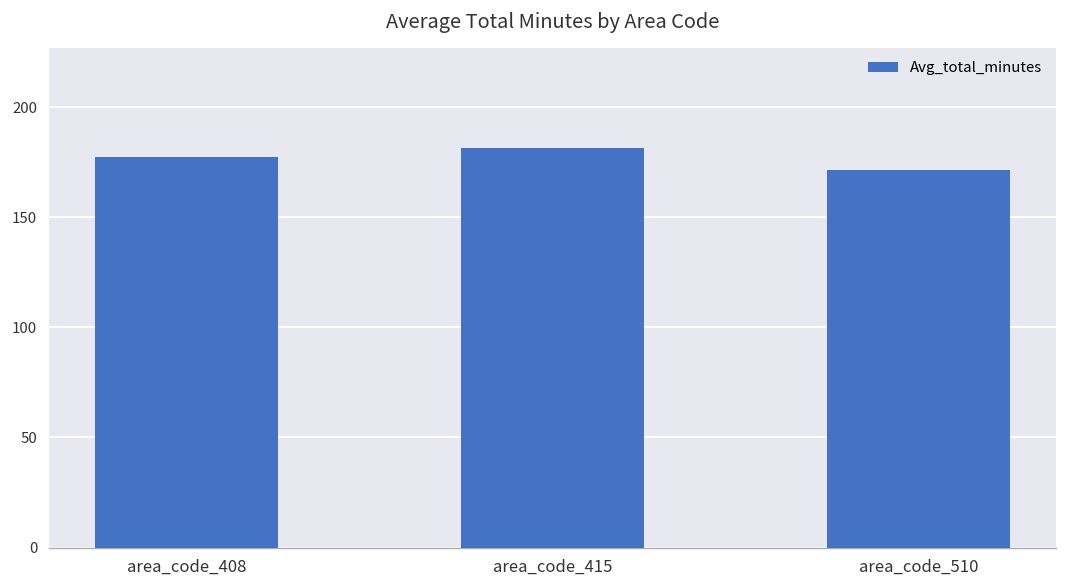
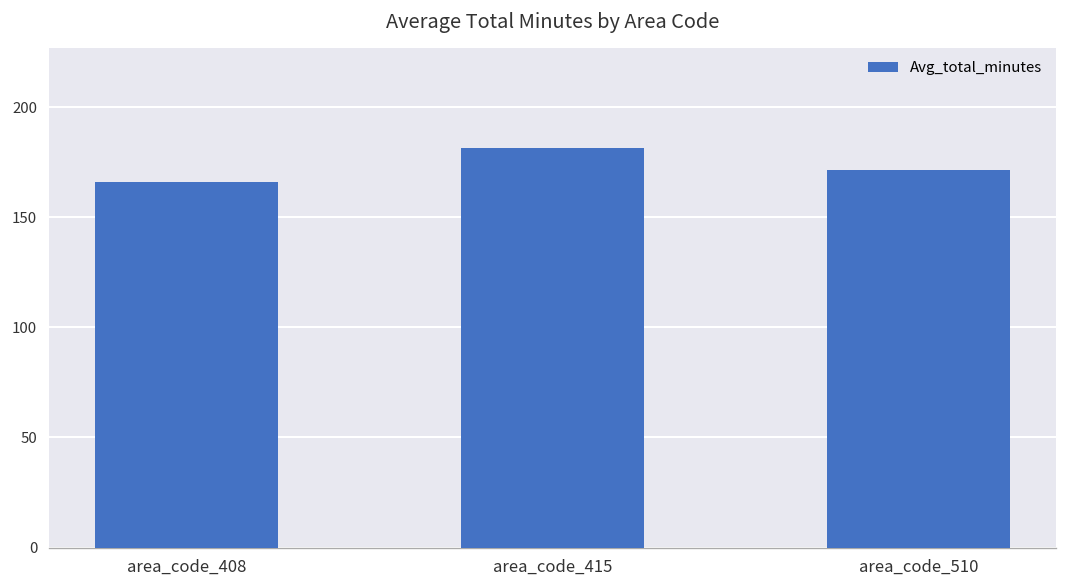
area_code_408: 177 -> 166
